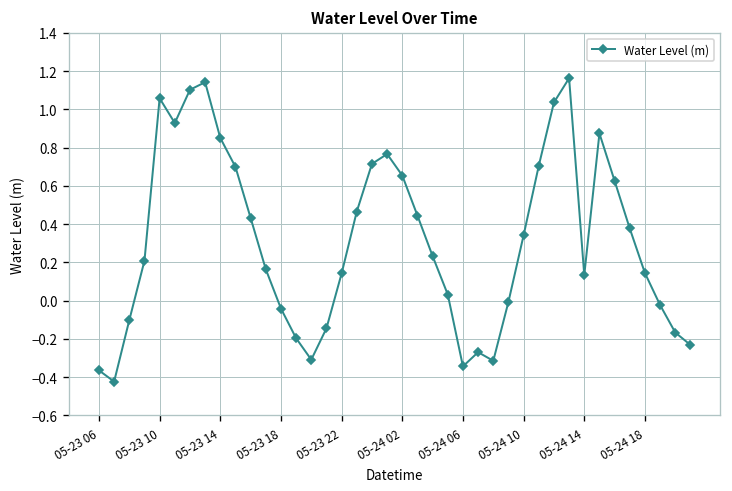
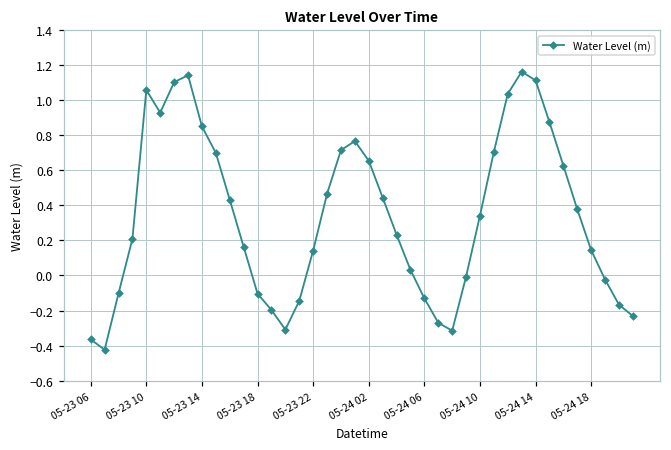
05-23 18: -0.04 -> -0.10
05-24 06: -0.34 -> -0.13
05-24 14: 0.13 -> 1.11
